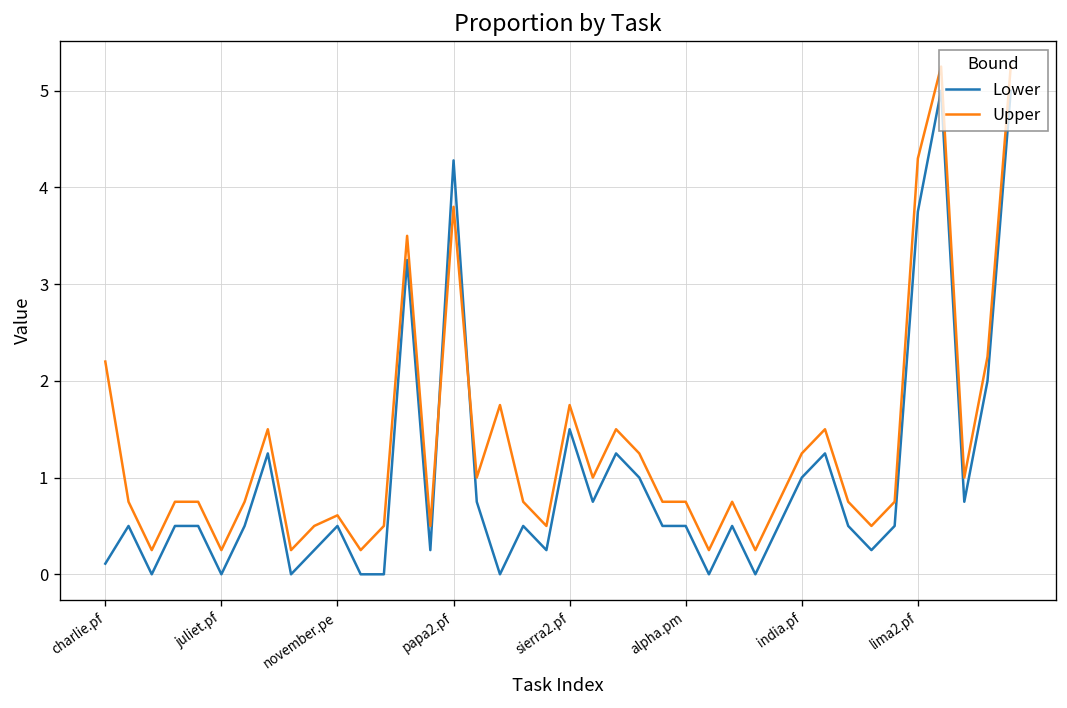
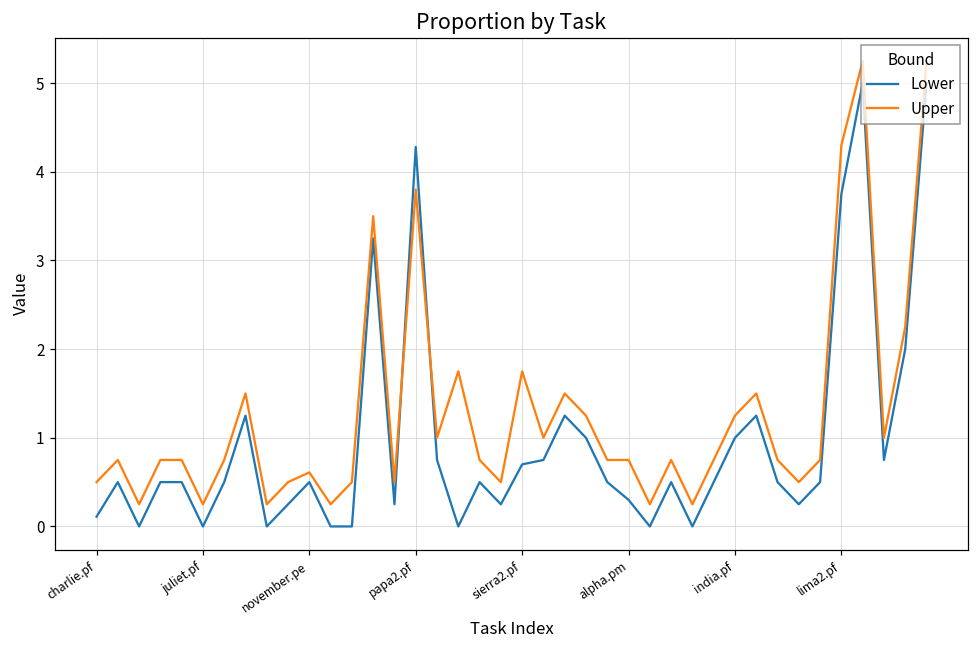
Upper, charlie.pf: 2.2 -> 0.5
Lower, sierra2.pf: 1.5 -> 0.7
Lower, alpha.pm: 0.5 -> 0.3
